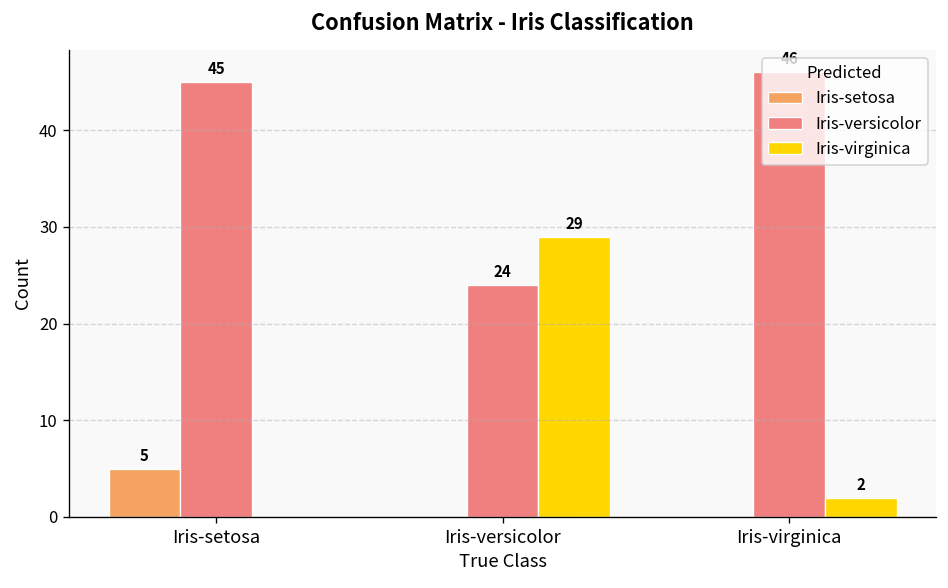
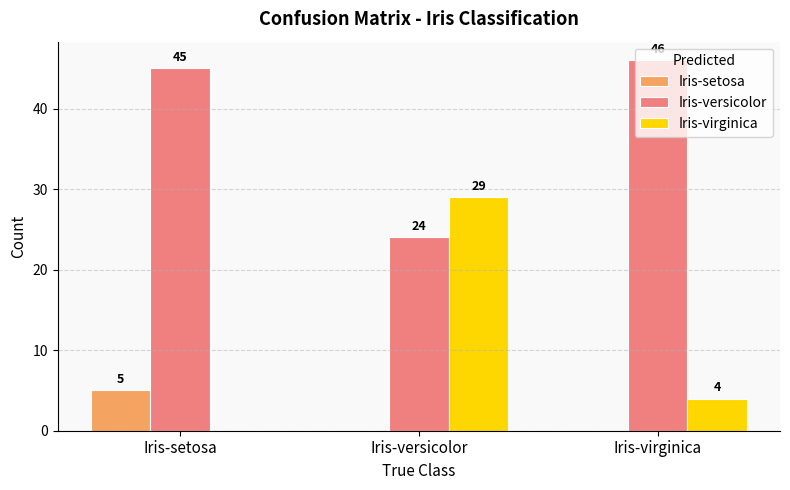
Iris-virginica, Iris-virginica: 2 -> 4
